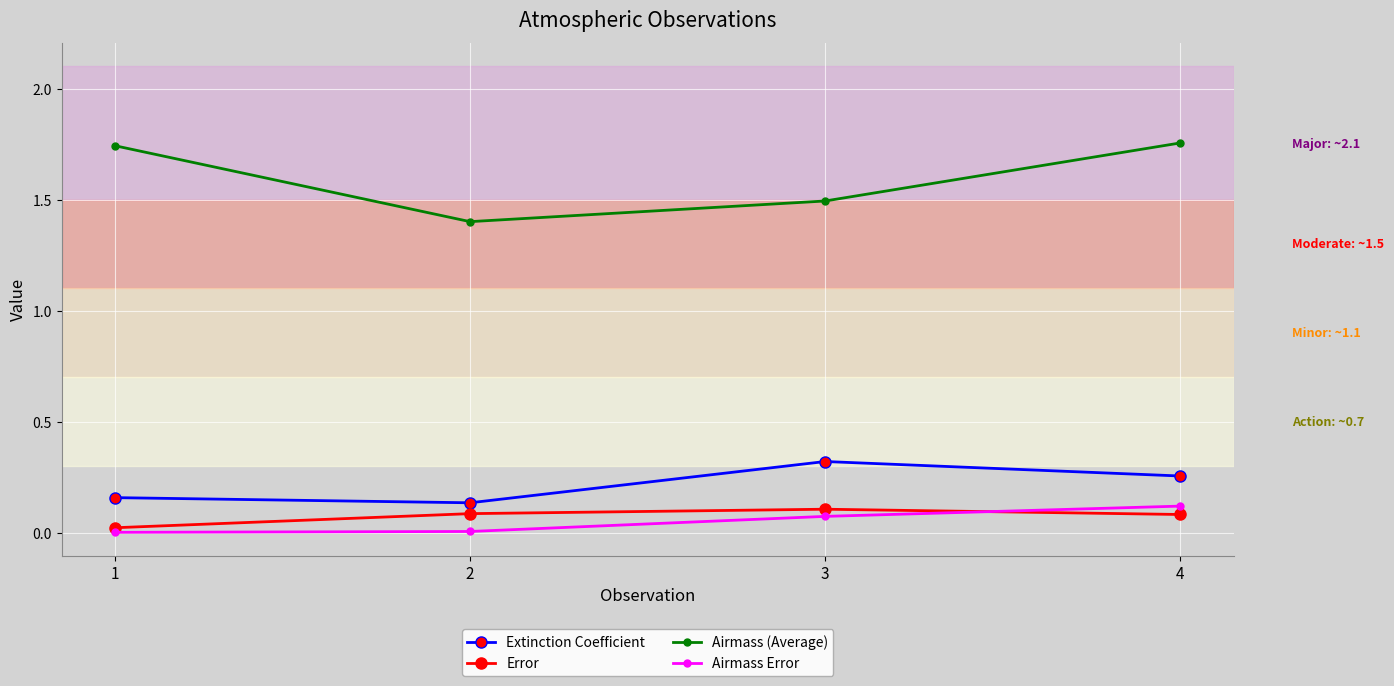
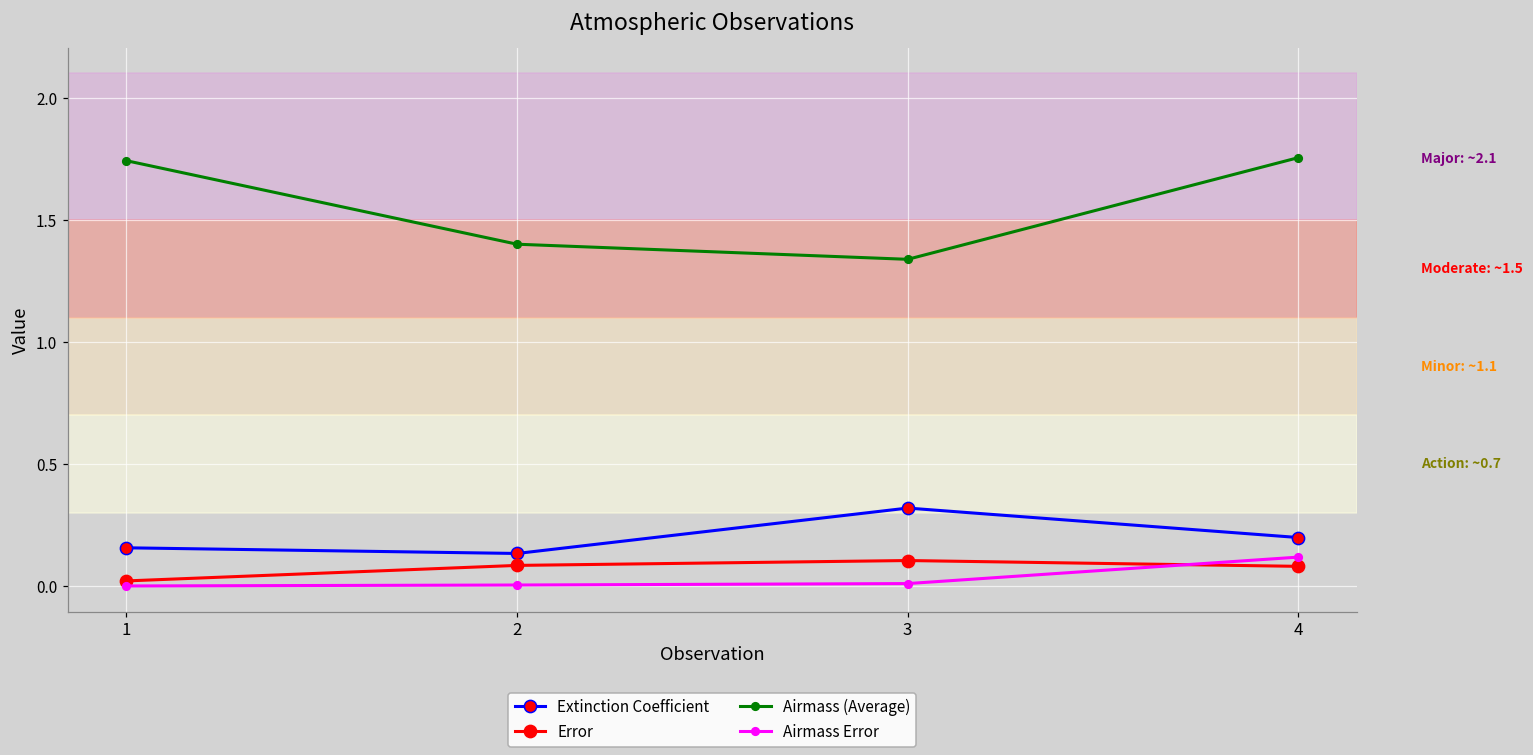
Airmass (Average), 3: 1.49 -> 1.34
Airmass Error, 3: 0.07 -> 0.01
Extinction Coefficient, 4: 0.26 -> 0.20
